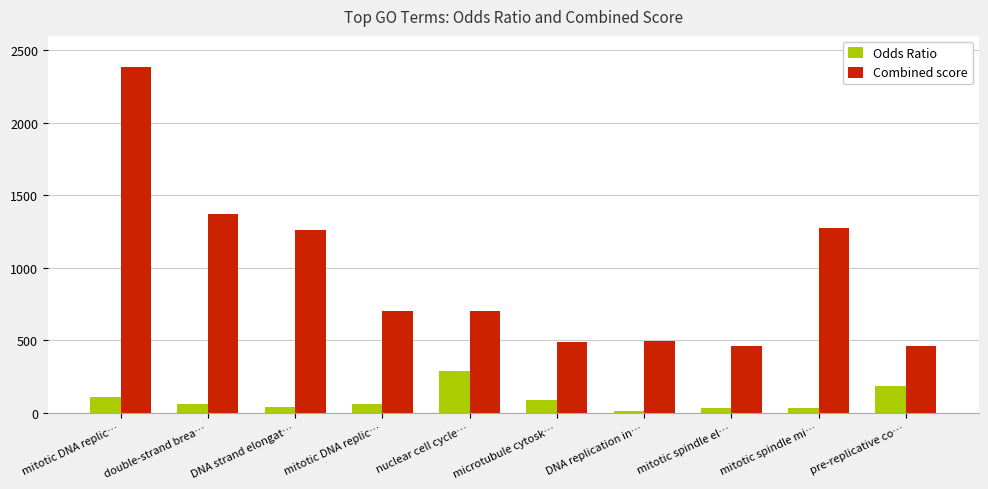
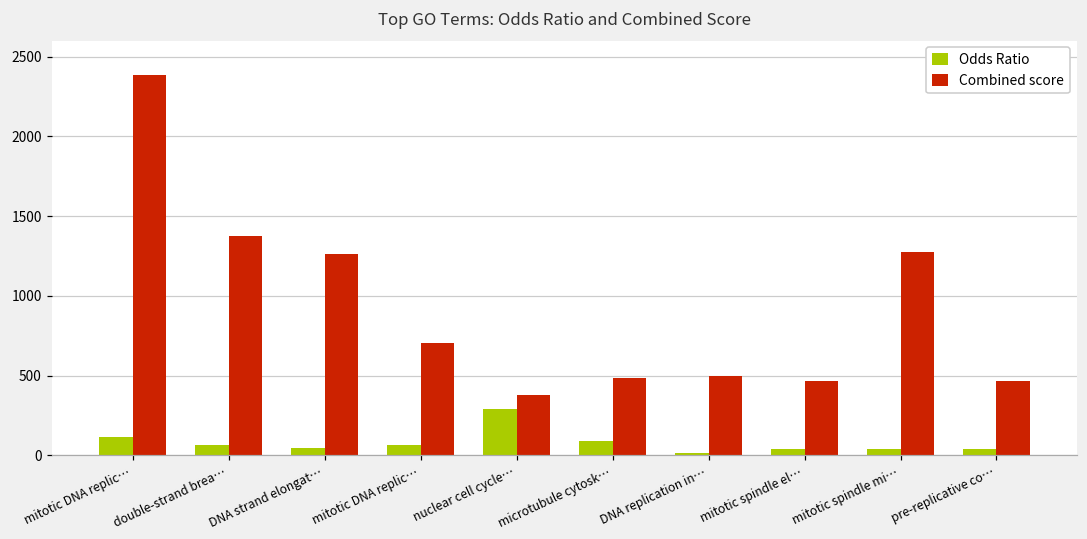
Combined score, nuclear cell cycle…: 700 -> 380
Odds Ratio, pre-replicative co…: 190 -> 40
